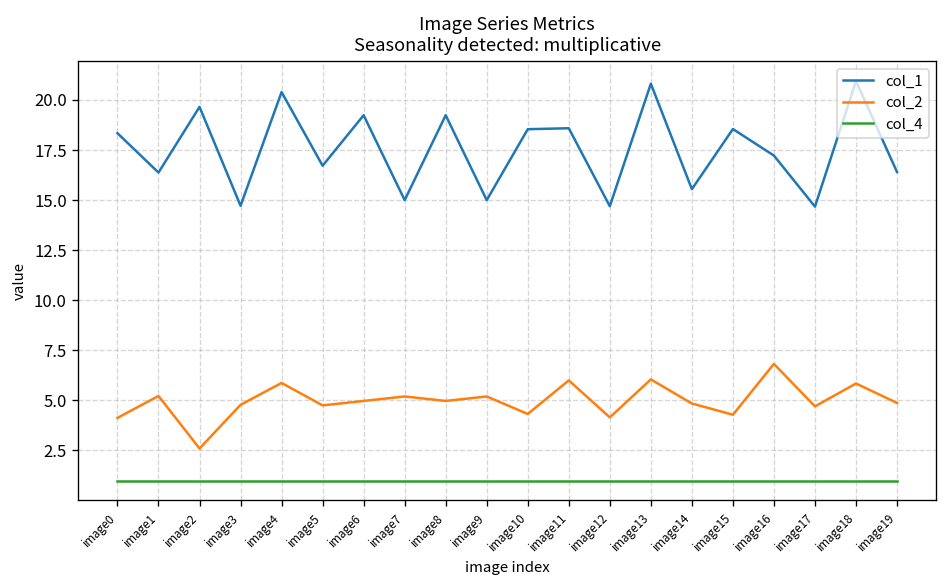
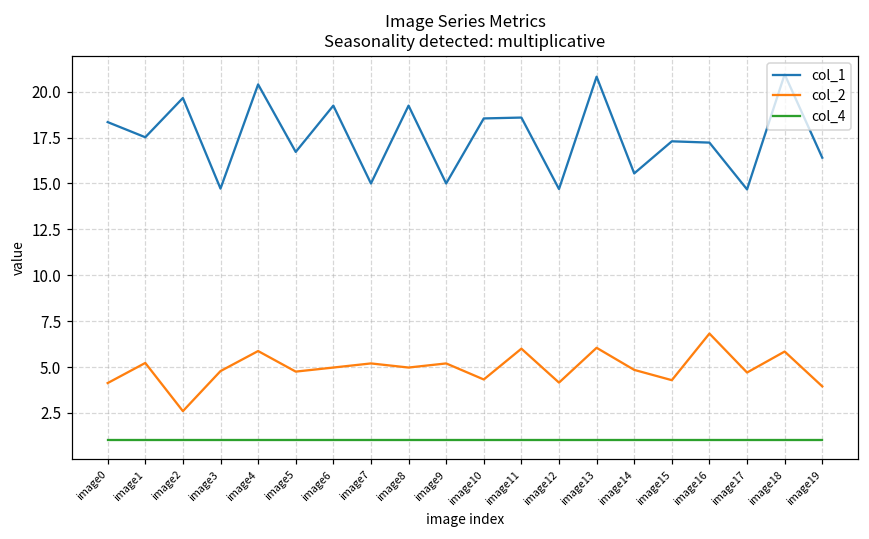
col_1, image1: 16.4 -> 17.5
col_1, image15: 18.5 -> 17.3
col_2, image19: 4.9 -> 3.9
